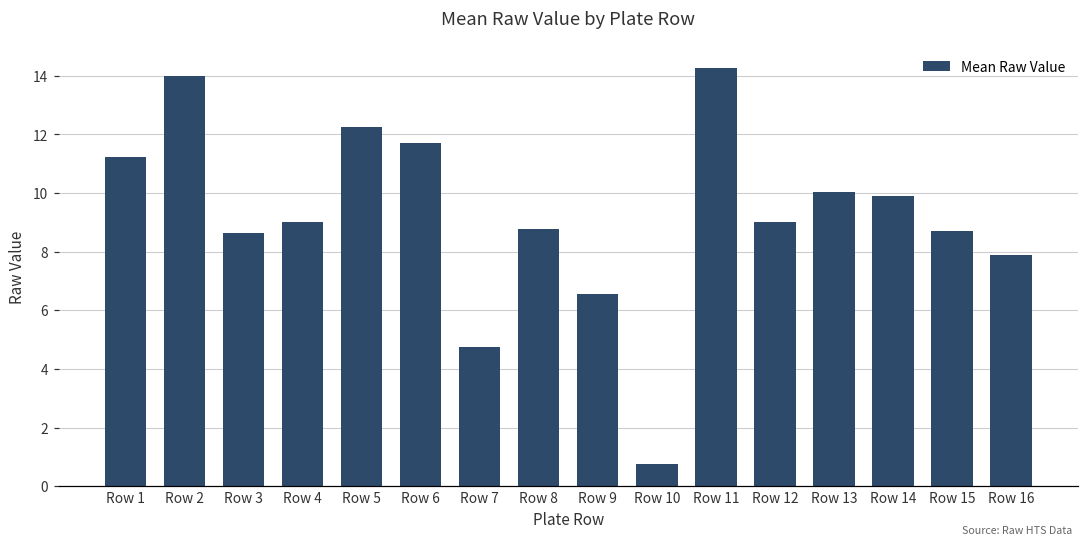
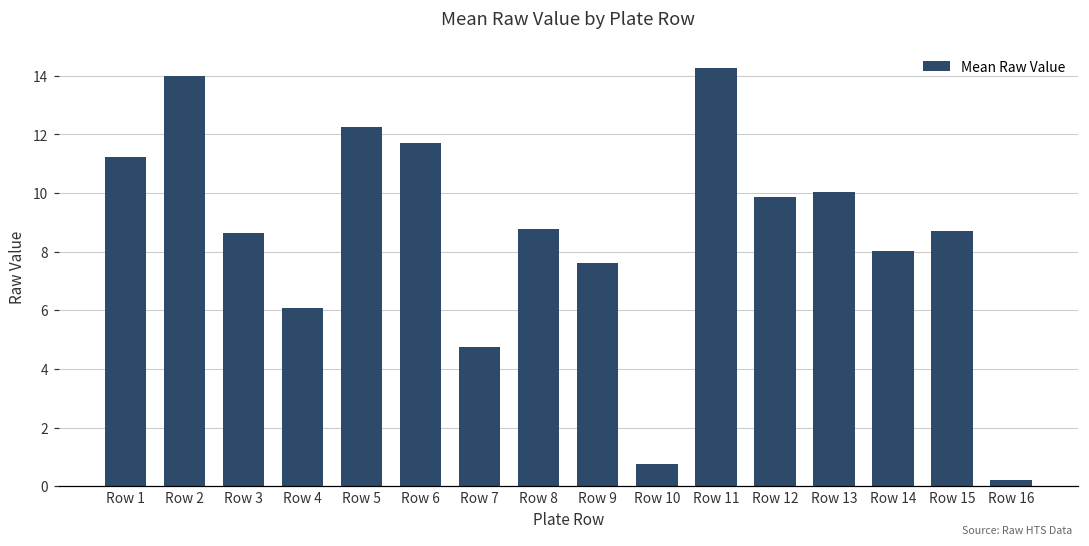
Row 4: 9.0 -> 6.1
Row 9: 6.6 -> 7.6
Row 12: 9.0 -> 9.9
Row 14: 9.9 -> 8.0
Row 16: 7.9 -> 0.2
